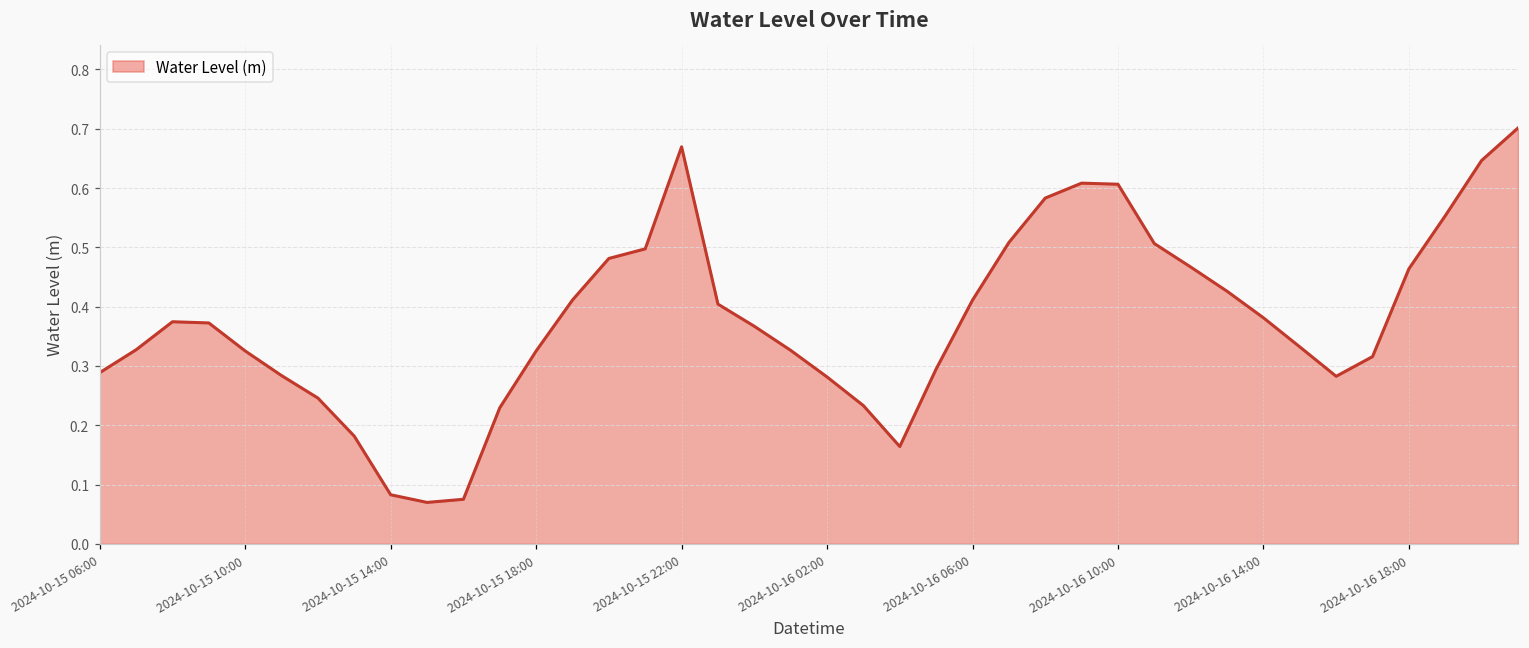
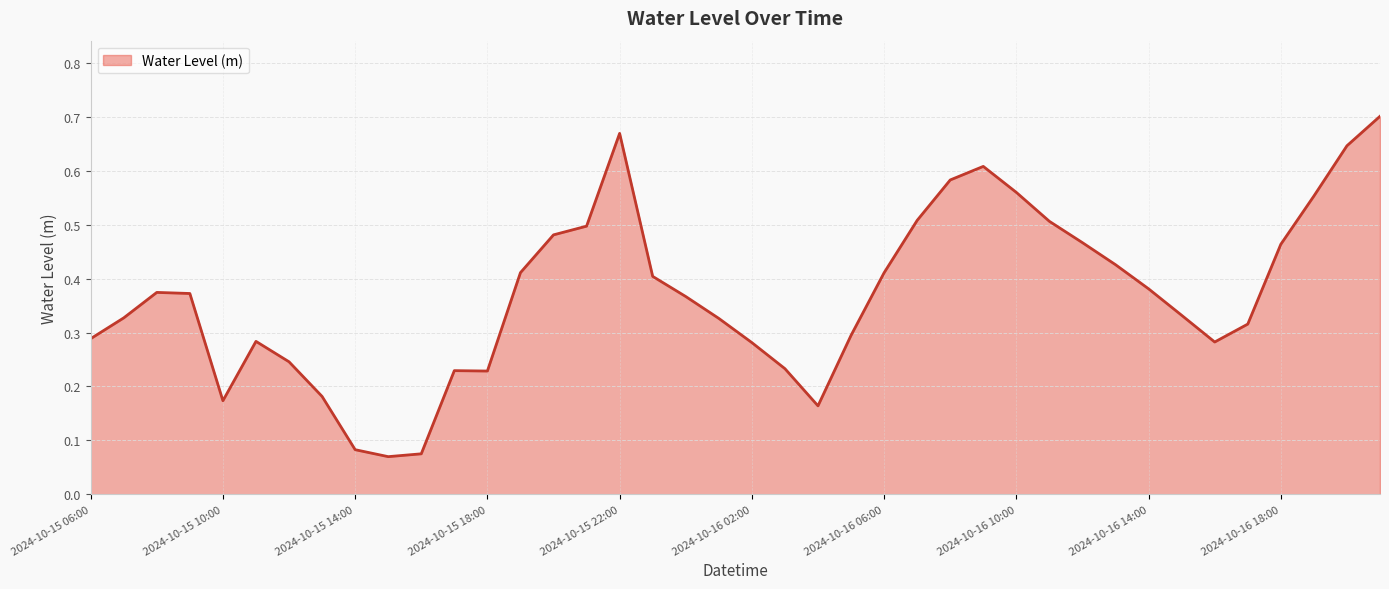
2024-10-15 10:00: 0.33 -> 0.17
2024-10-15 18:00: 0.33 -> 0.23
2024-10-16 10:00: 0.61 -> 0.56
